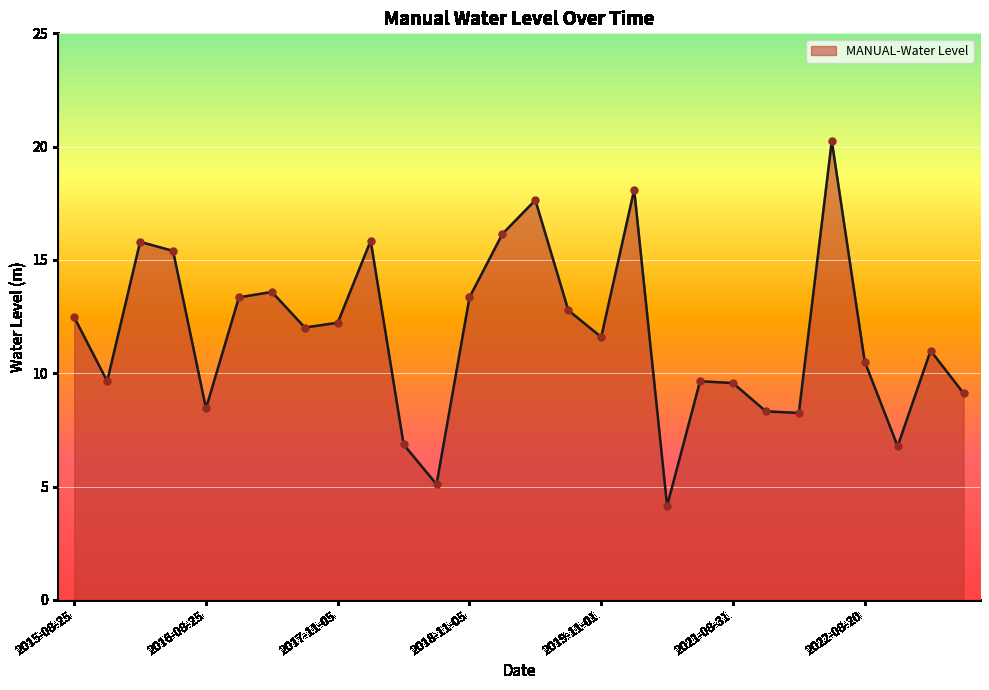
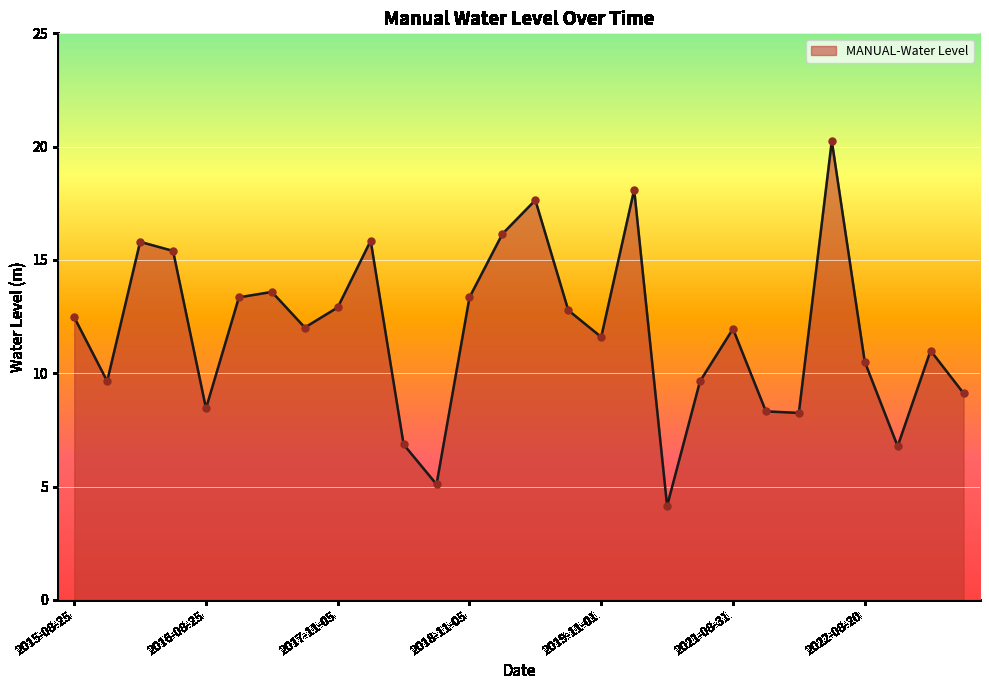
2017-11-05: 12.2 -> 12.9
2021-08-31: 9.6 -> 12.0
